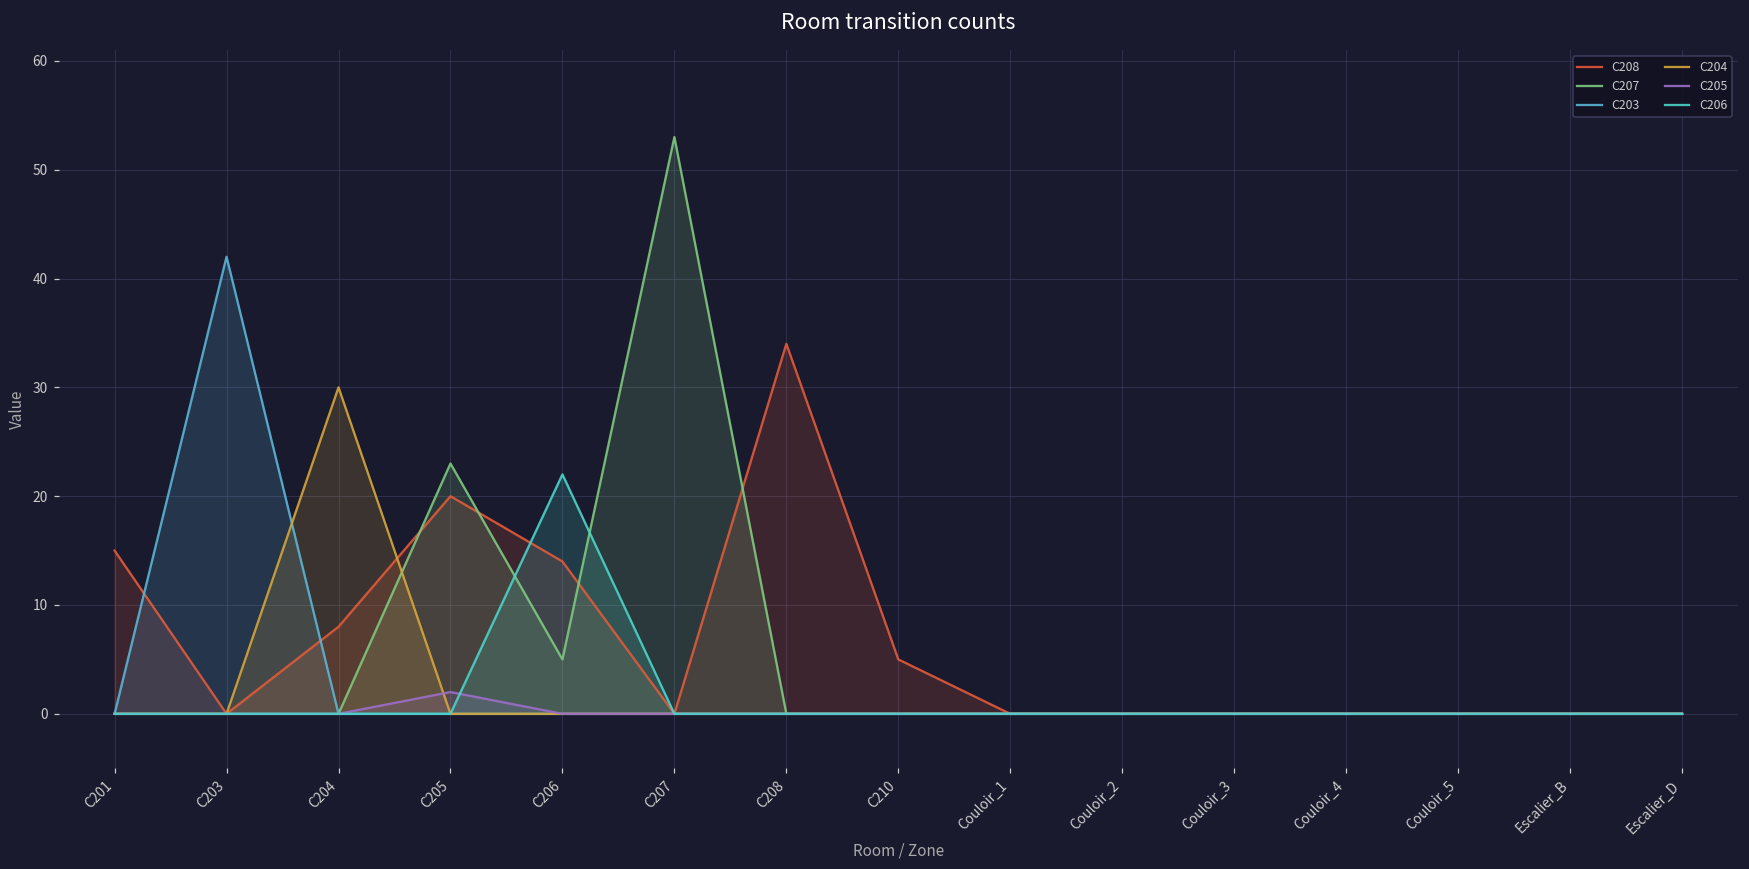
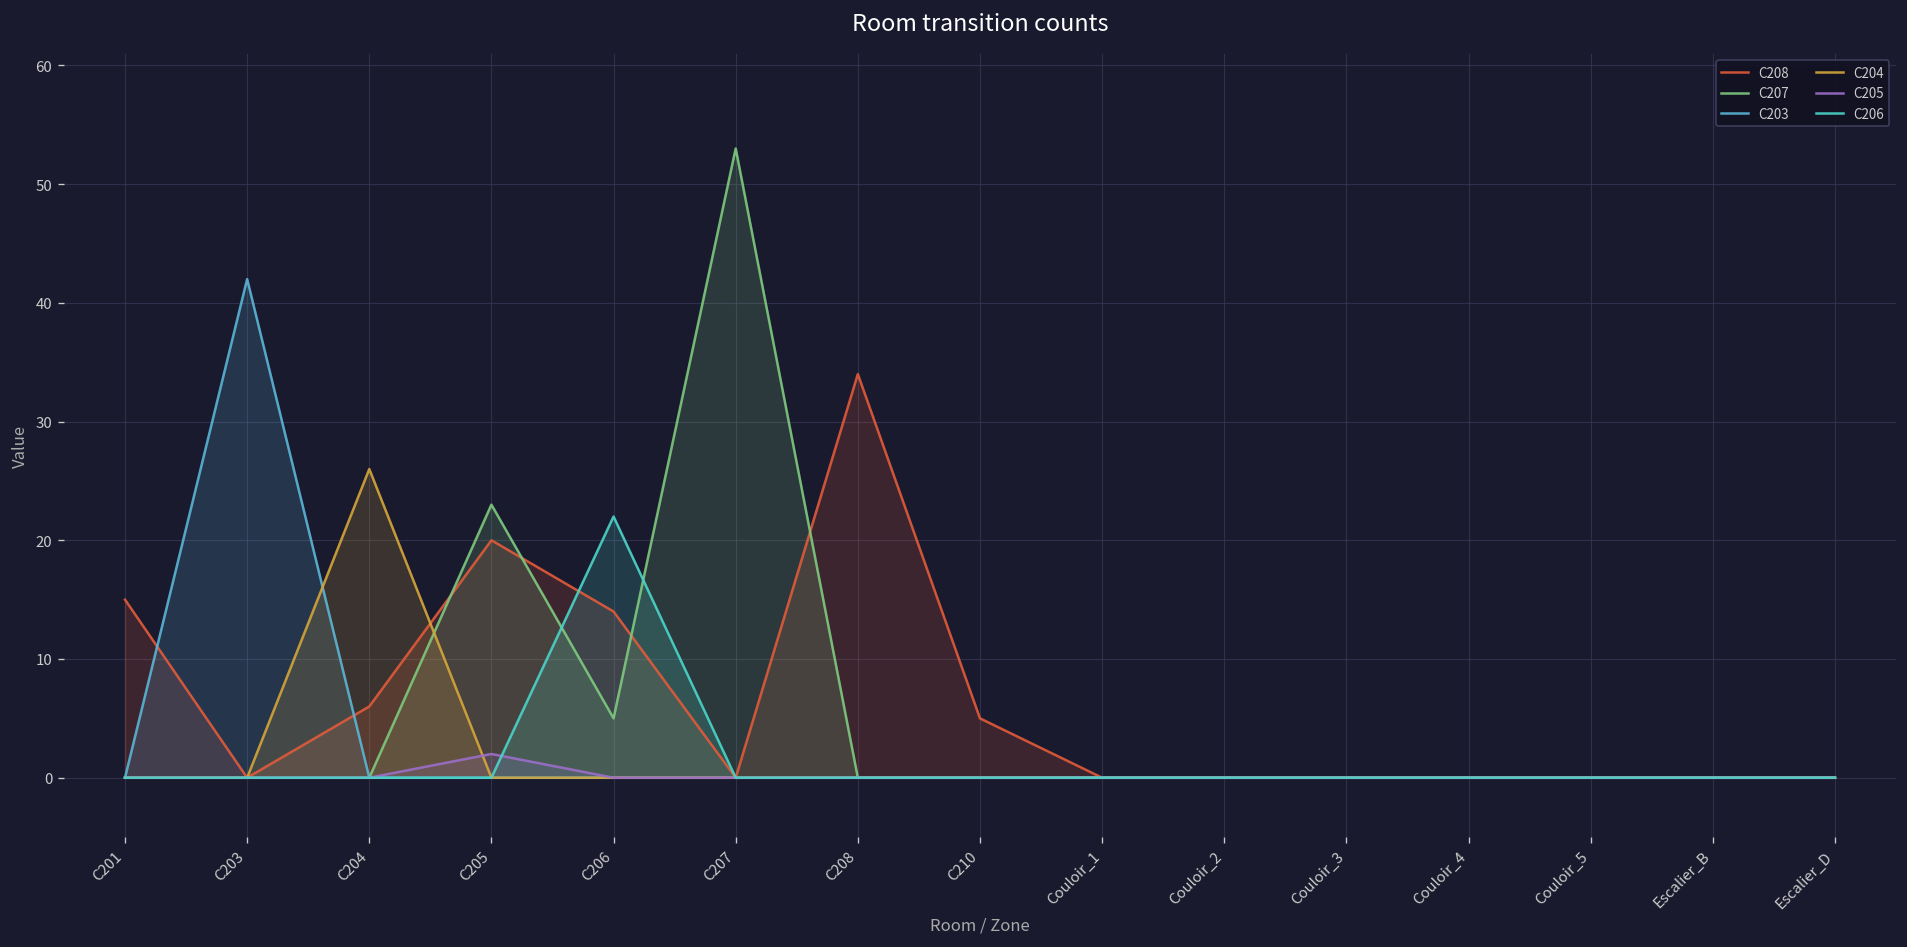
C208, C204: 8 -> 6
C204, C204: 30 -> 26
